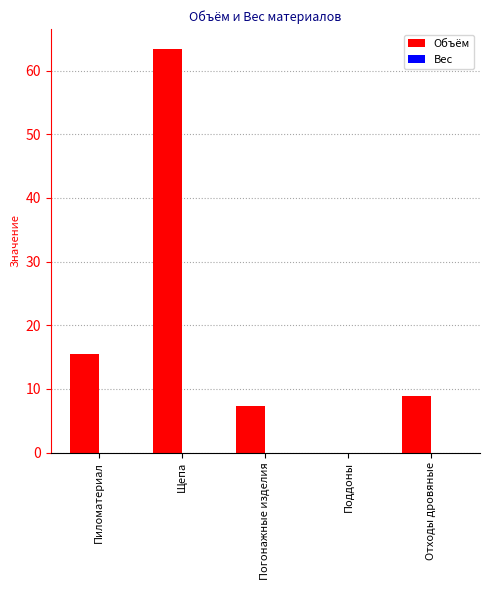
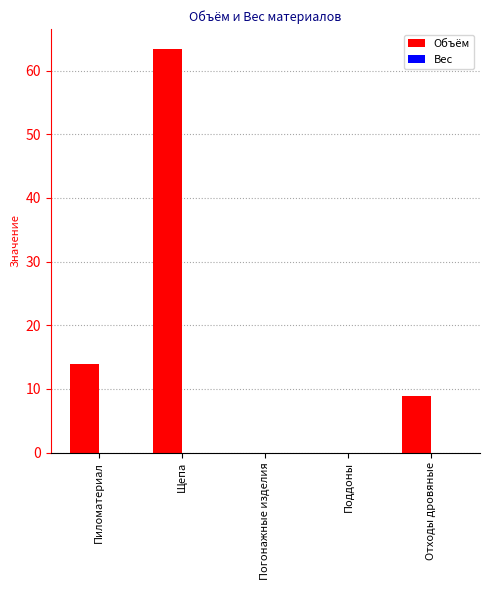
Объём, Пиломатериал: 15 -> 14
Объём, Погонажные изделия: 7 -> 0
